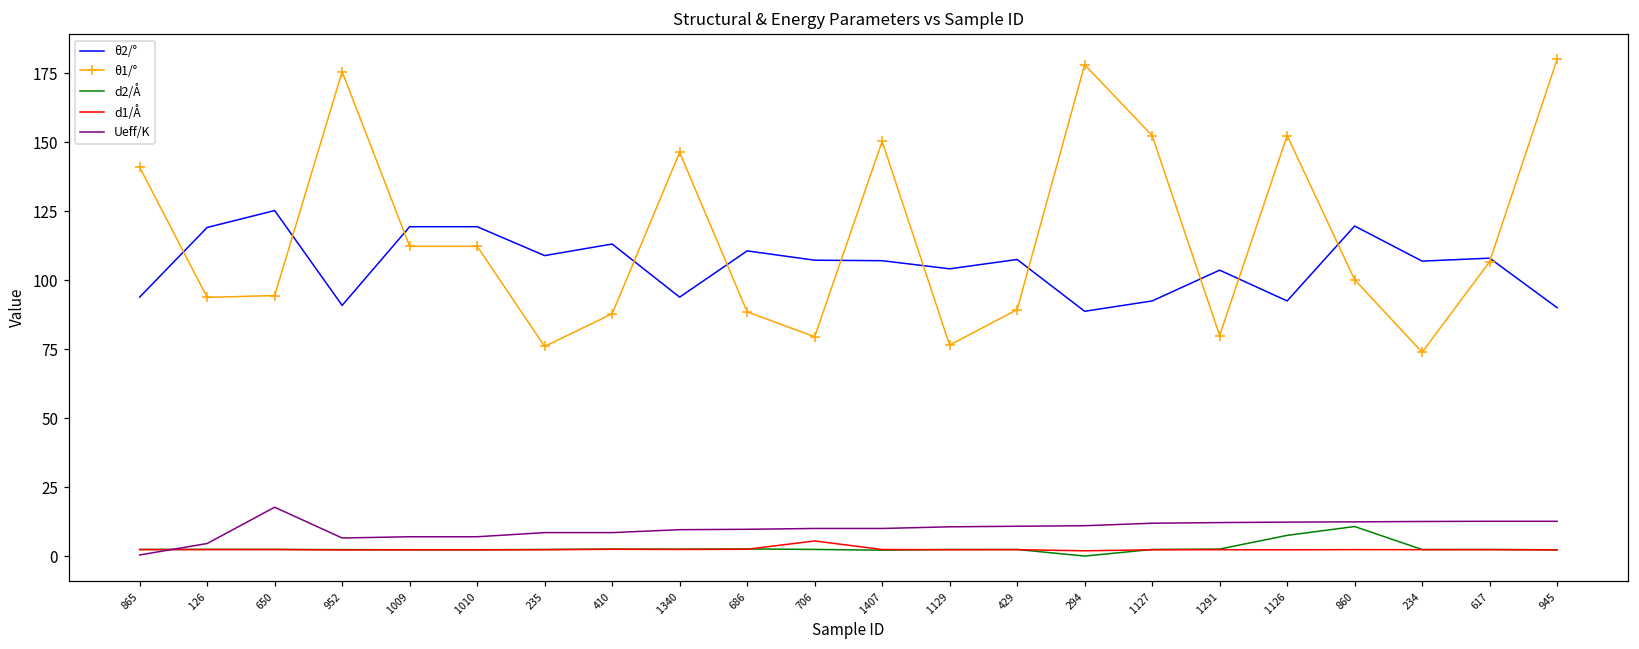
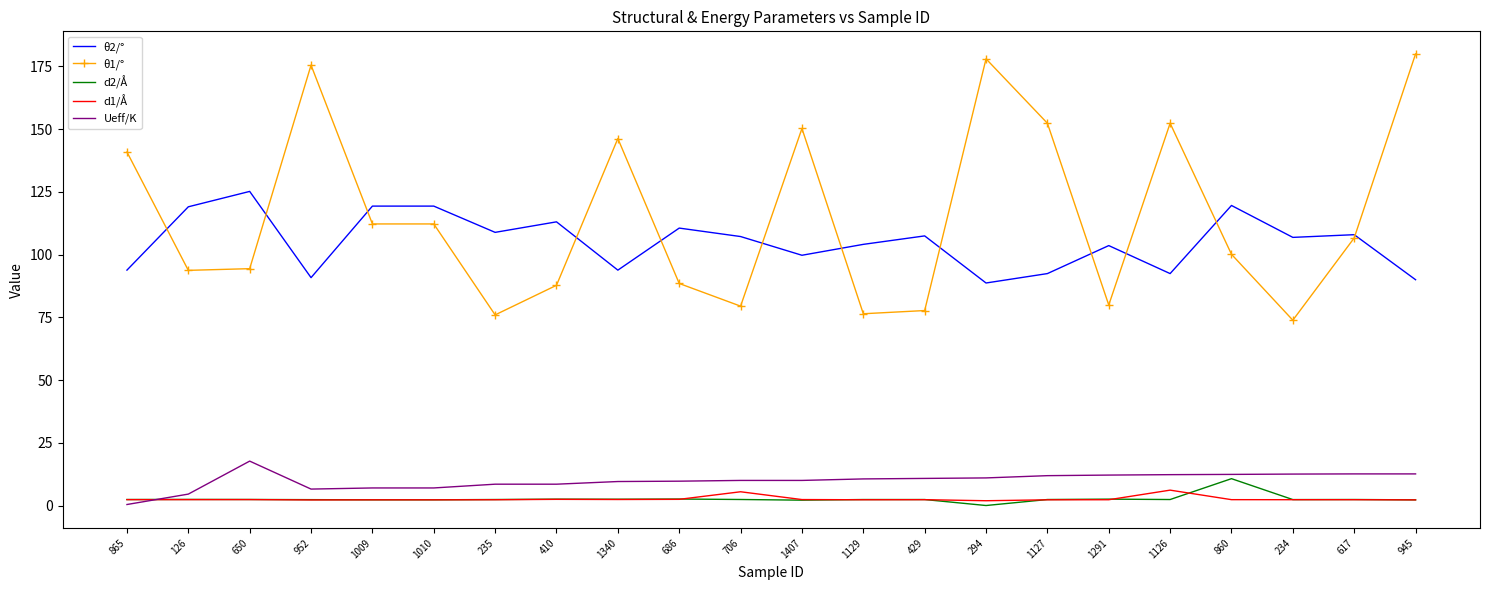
θ2/°, 1407: 107 -> 100
θ1/°, 429: 89 -> 78
d2/Å, 1126: 7 -> 2
d1/Å, 1126: 2 -> 6
